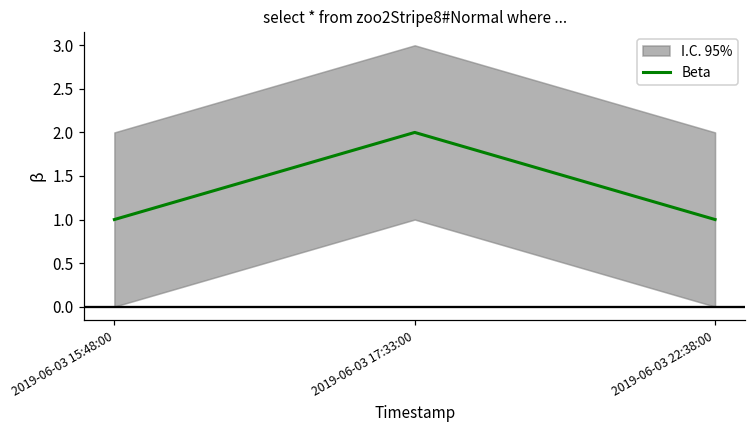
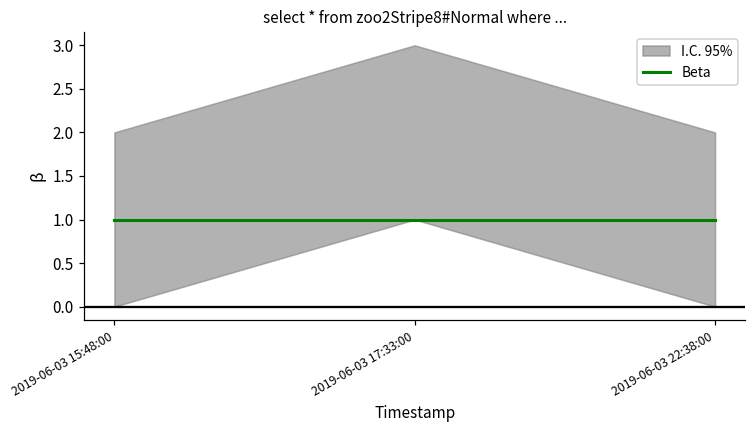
Beta, 2019-06-03 17:33:00: 2 -> 1
